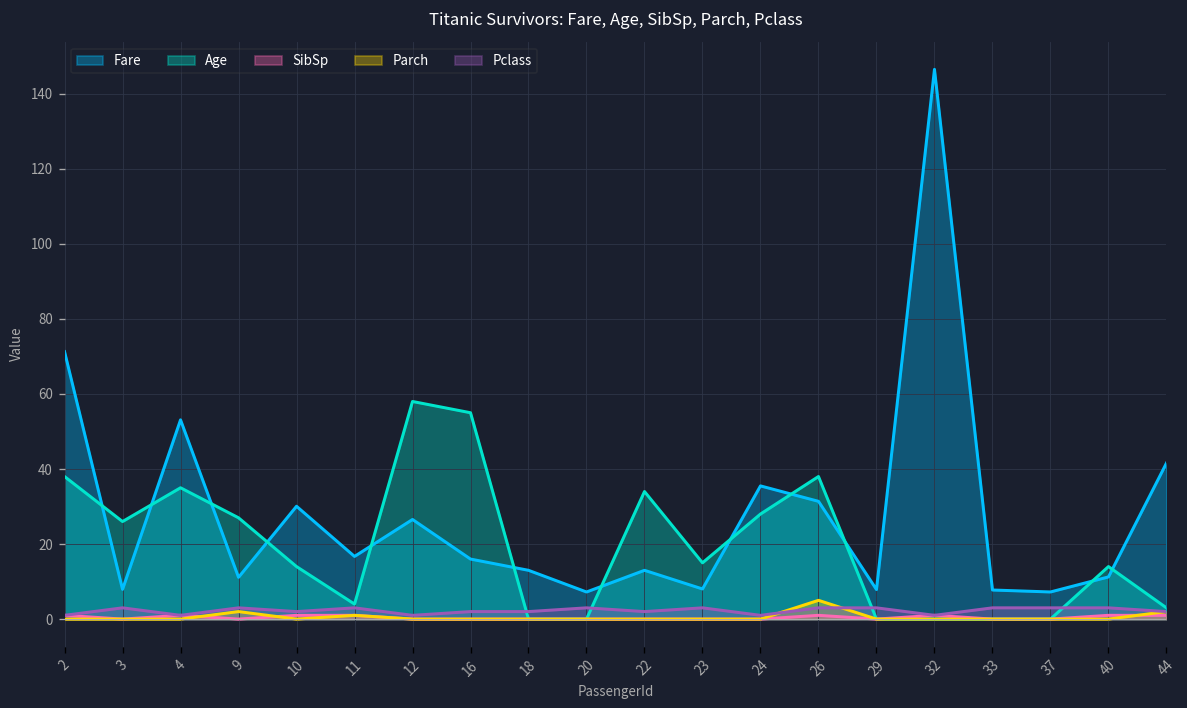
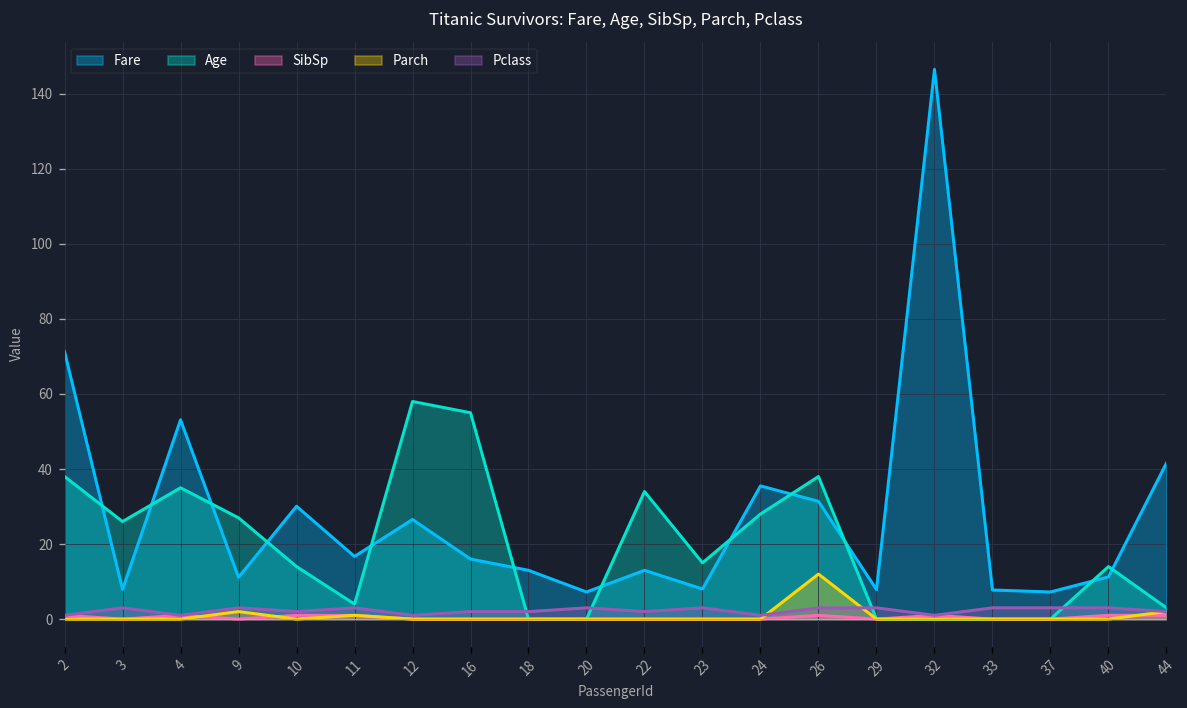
Parch, 26: 5 -> 12
